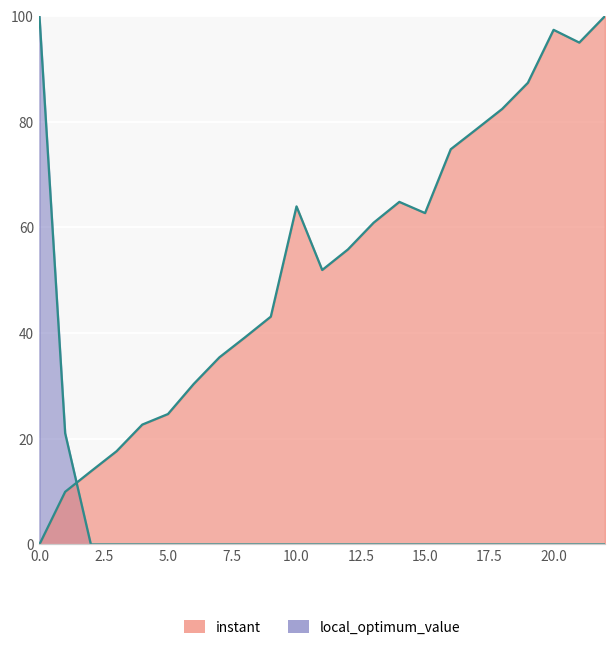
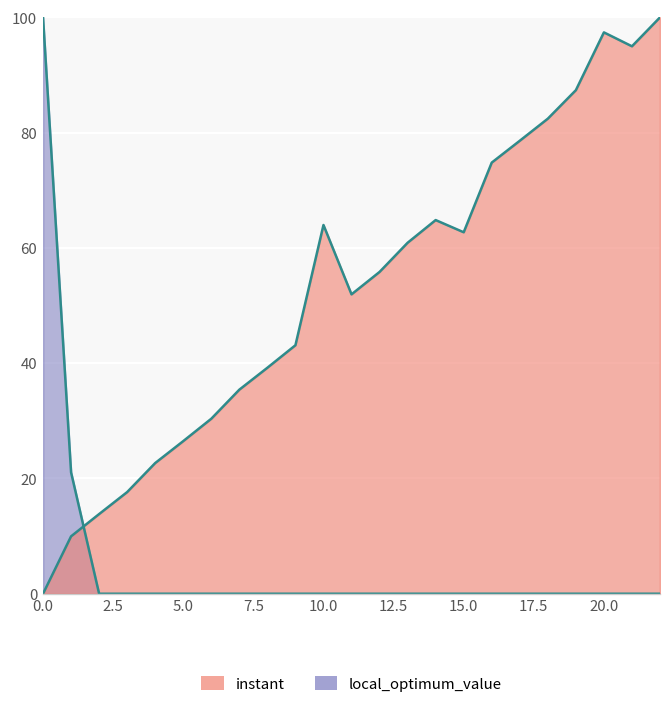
instant, 5.0: 25 -> 26
